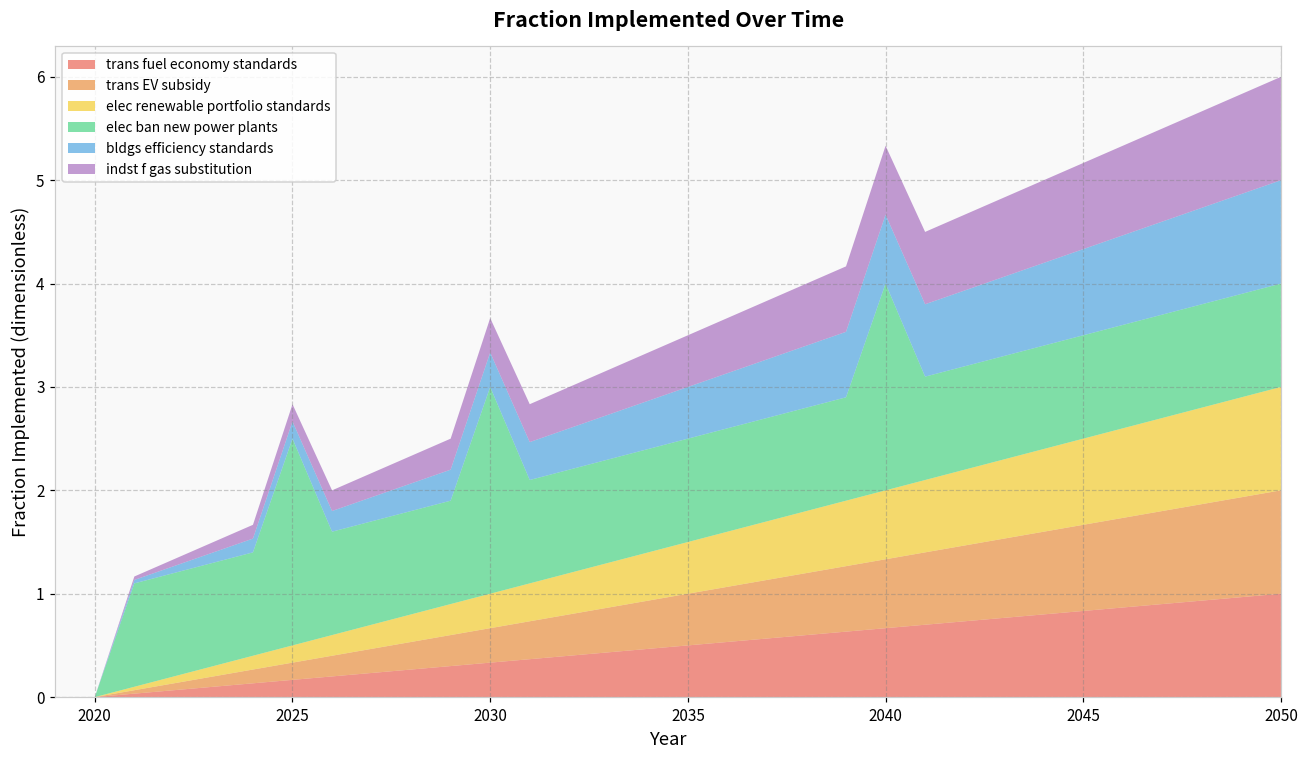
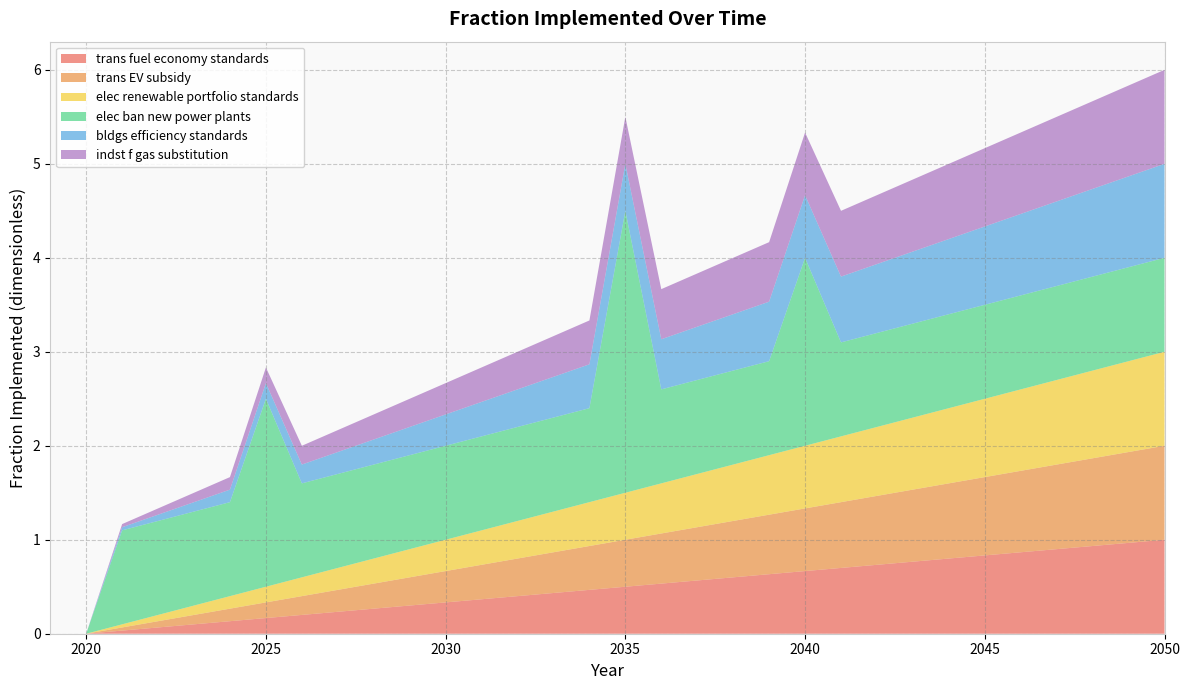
elec ban new power plants, 2030: 2 -> 1
elec ban new power plants, 2035: 1 -> 3
